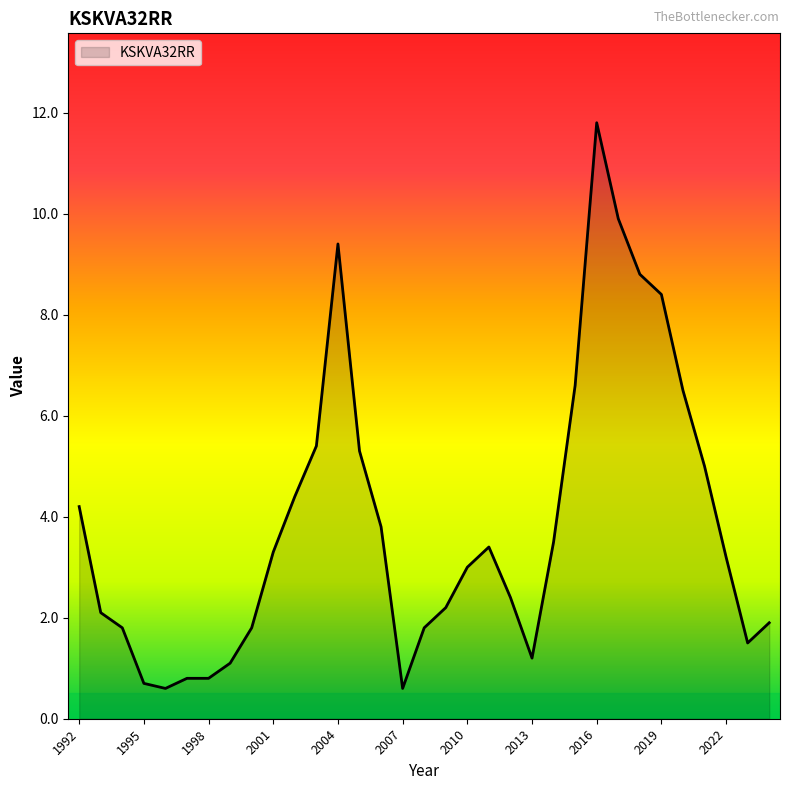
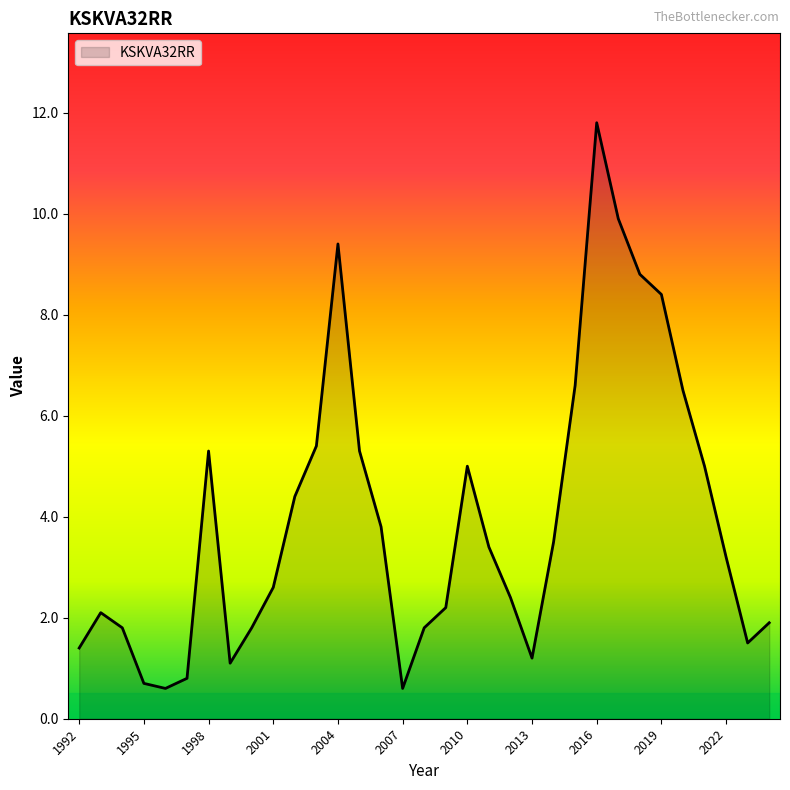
1992: 4.2 -> 1.4
1998: 0.8 -> 5.3
2001: 3.3 -> 2.6
2010: 3 -> 5
